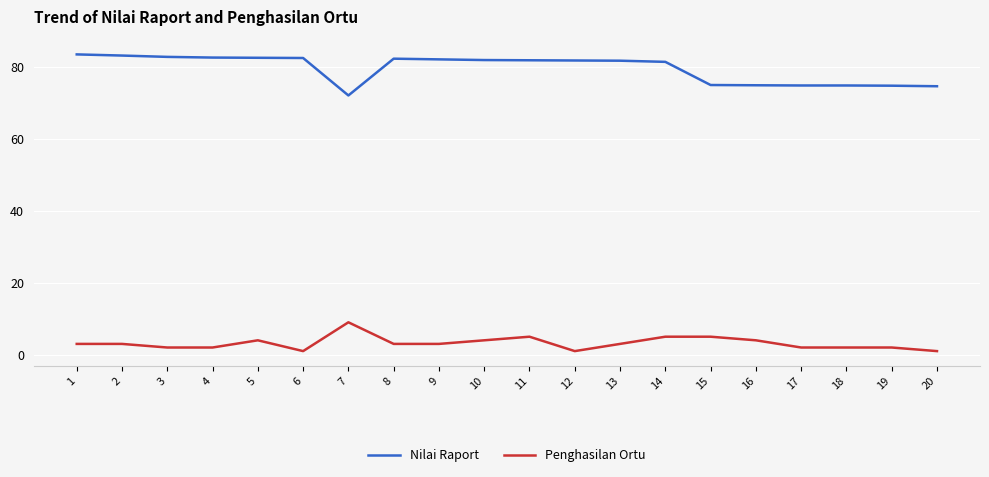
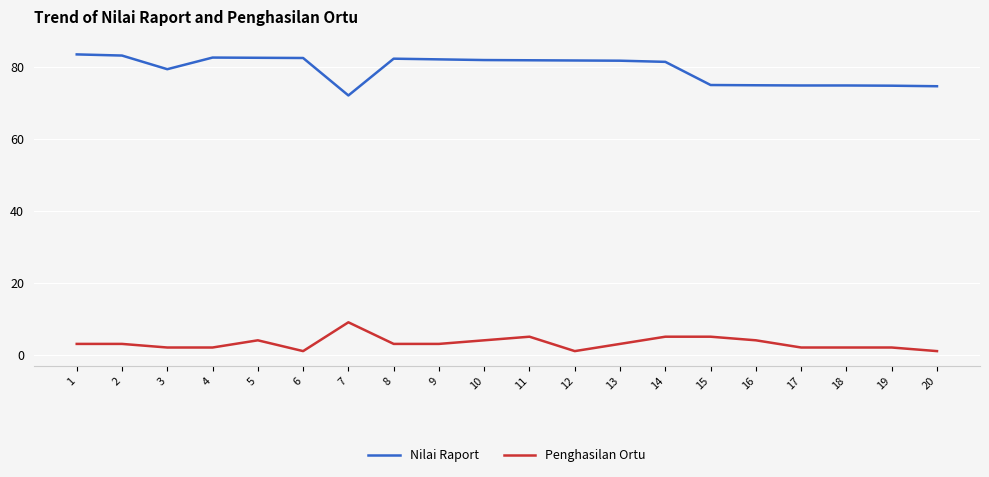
Nilai Raport, 3: 83 -> 79
